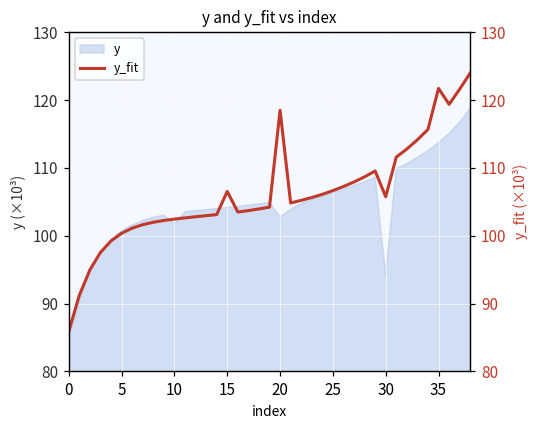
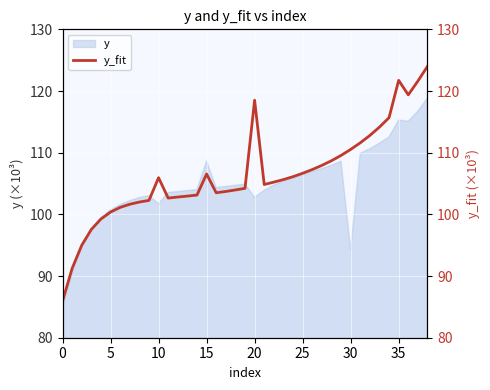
y, 15: 104 -> 109
y, 35: 114 -> 115
y_fit, 10: 102 -> 106
y_fit, 30: 106 -> 111
